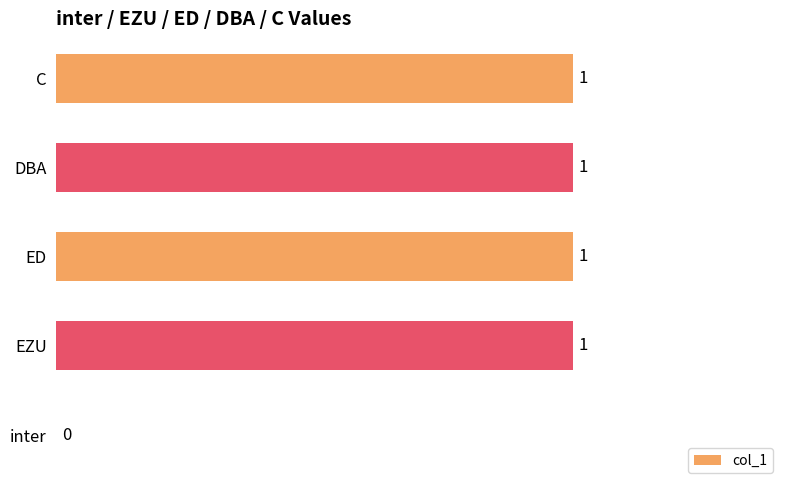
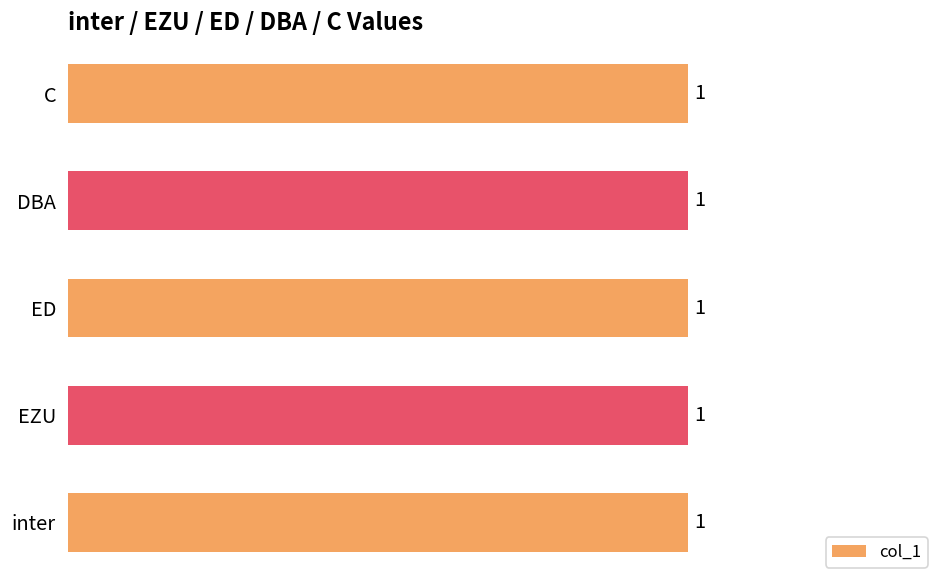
inter: 0 -> 1
